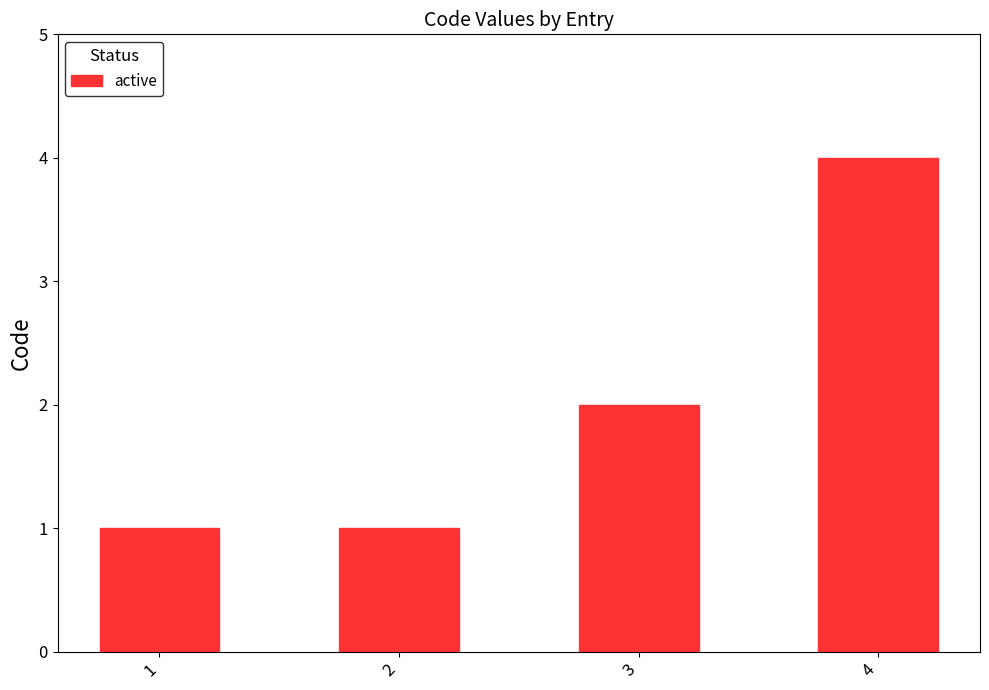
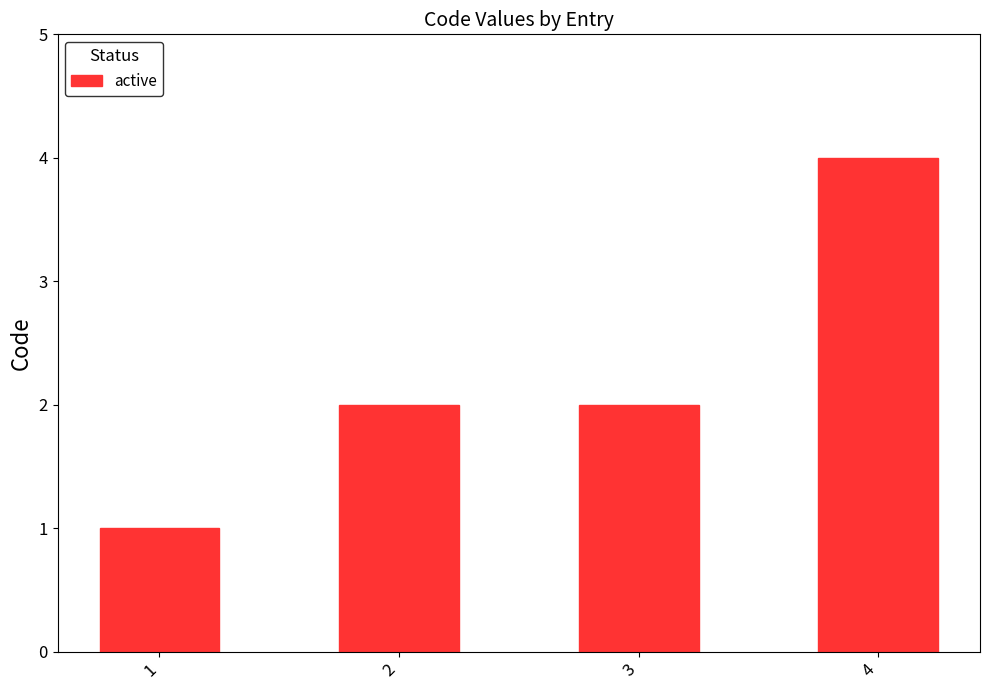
2: 1 -> 2
